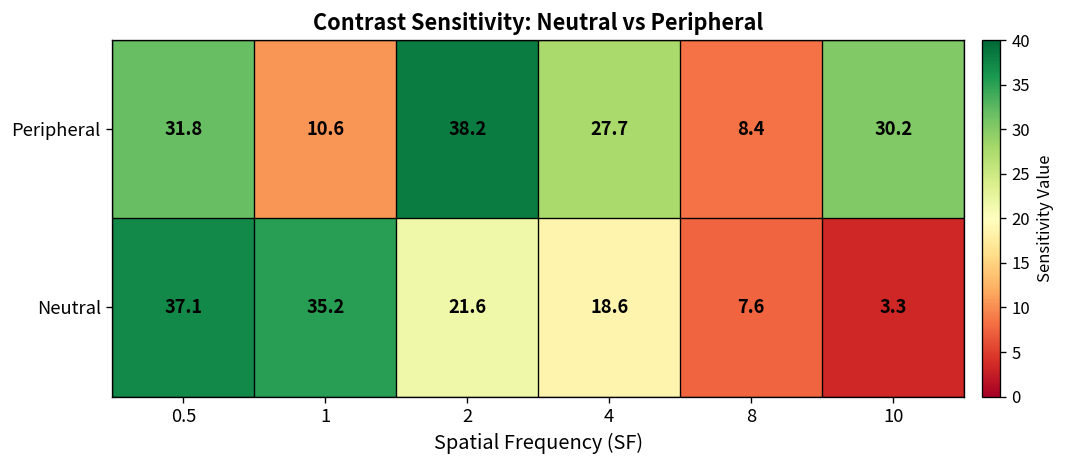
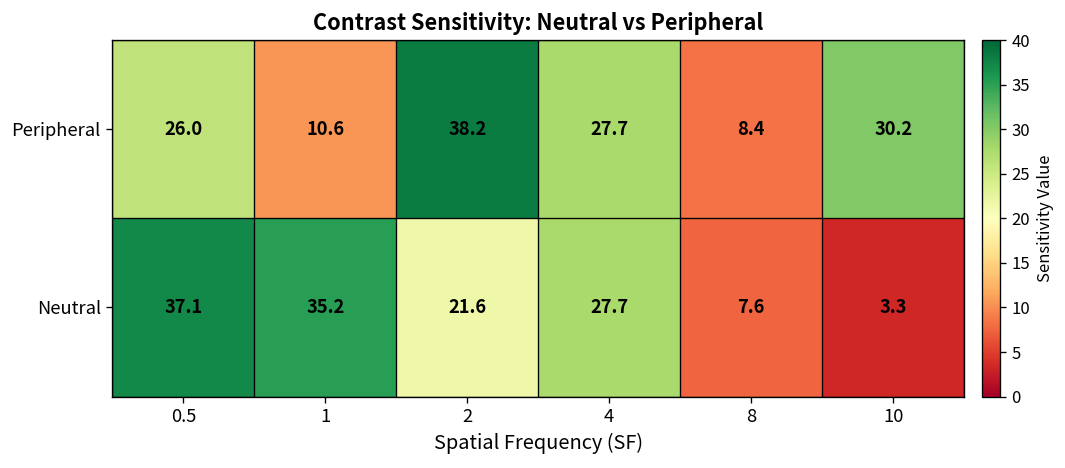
Peripheral, 0.5: 31.8 -> 26.0
Neutral, 4: 18.6 -> 27.7
